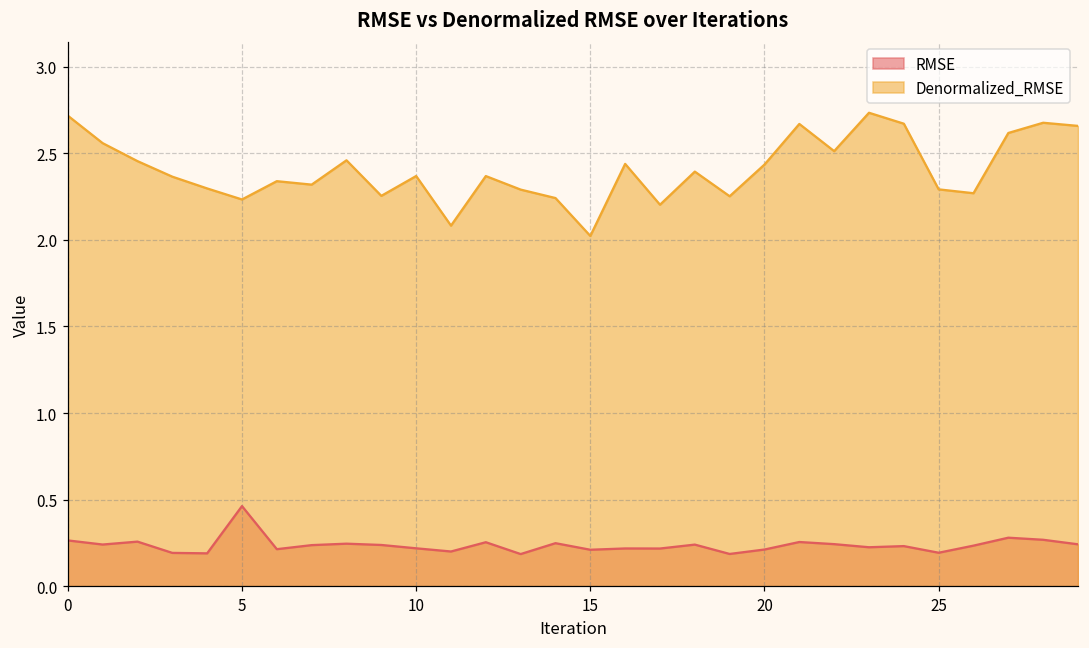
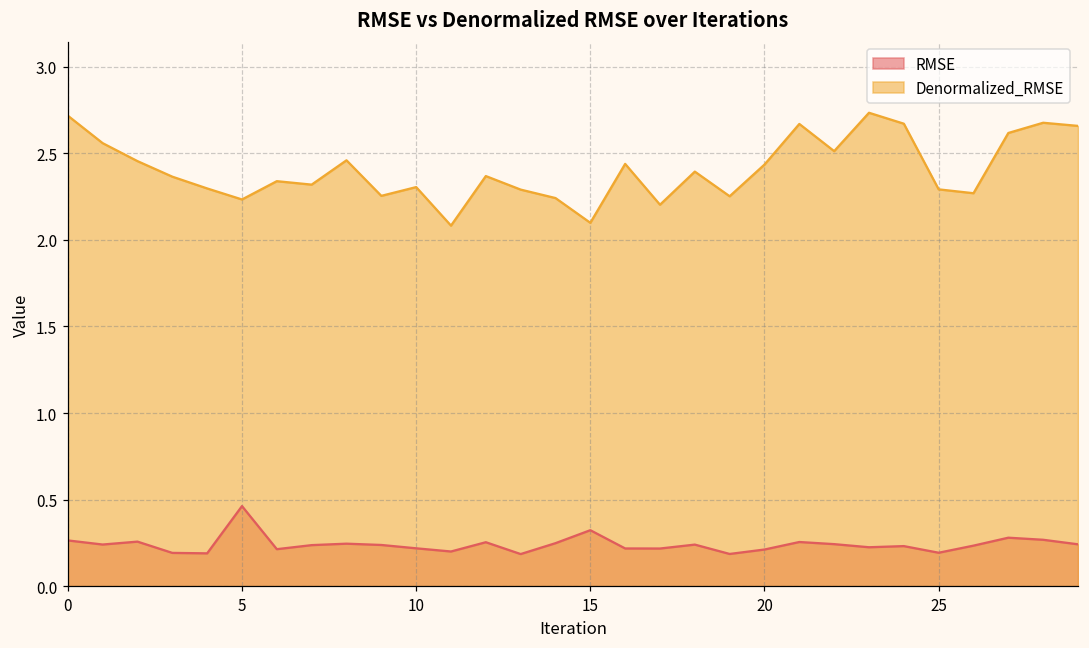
Denormalized_RMSE, 10: 2.37 -> 2.31
RMSE, 15: 0.21 -> 0.32
Denormalized_RMSE, 15: 2.02 -> 2.10
